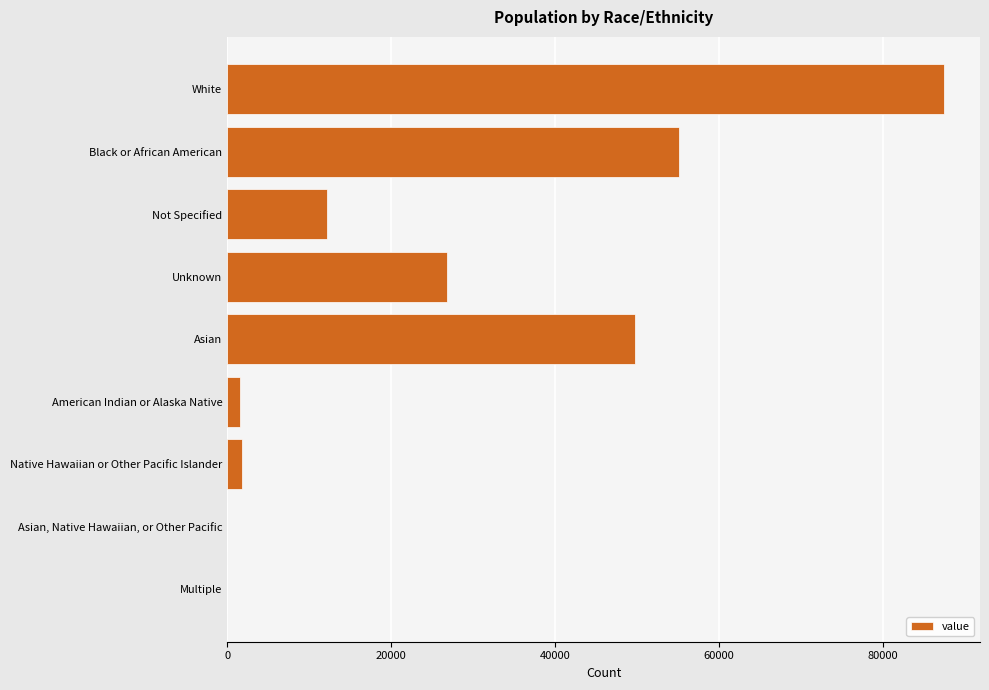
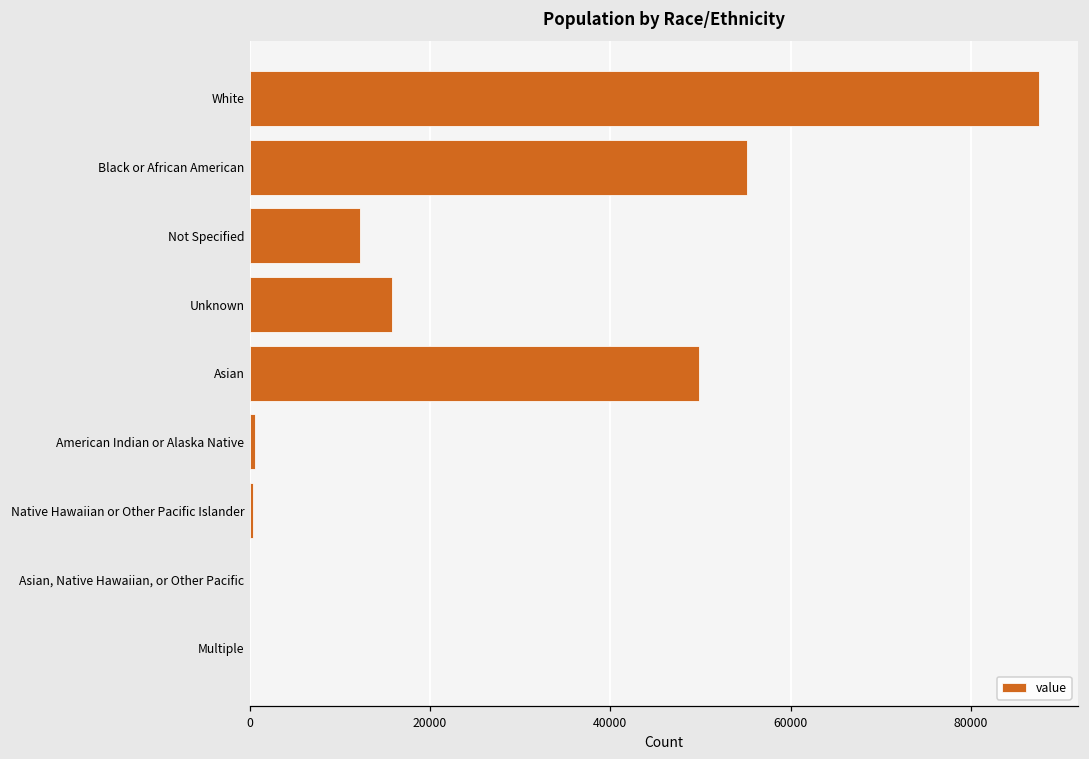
Unknown: 27000 -> 16000
American Indian or Alaska Native: 2000 -> 1000
Native Hawaiian or Other Pacific Islander: 2000 -> 0
